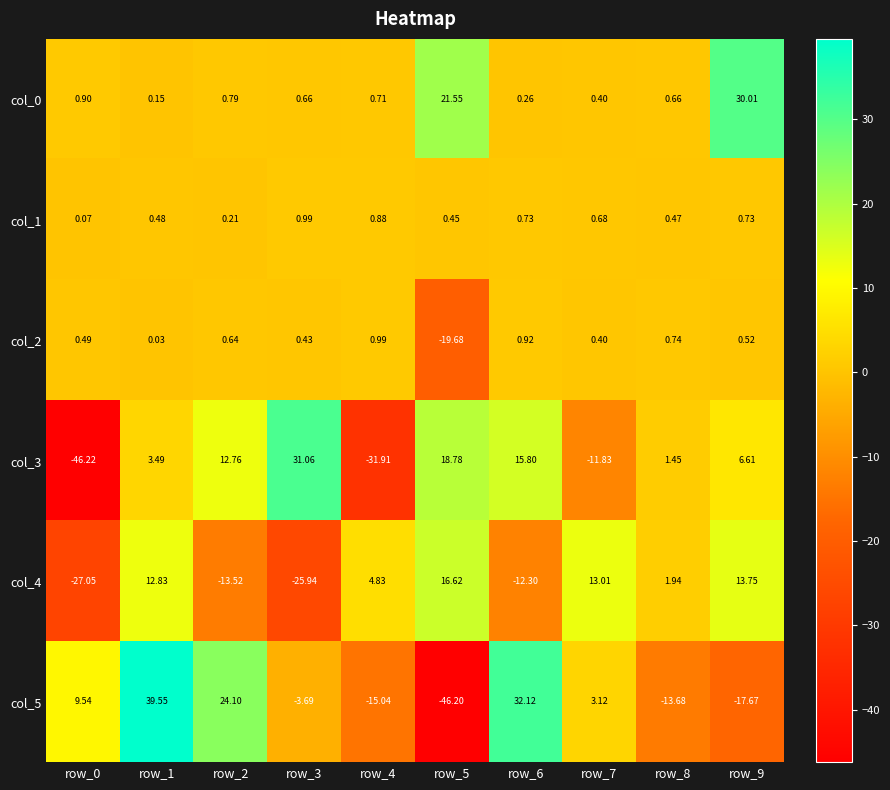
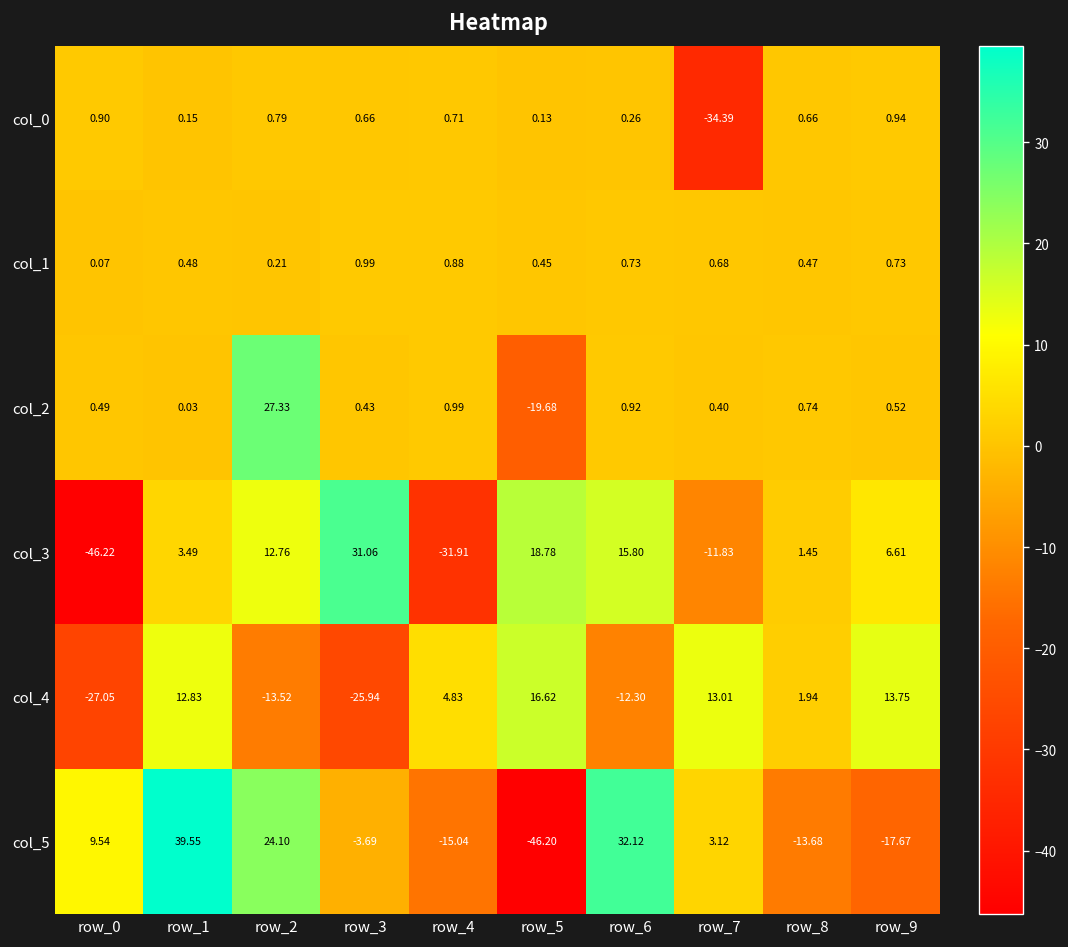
col_0, row_5: 21.55 -> 0.13
col_0, row_7: 0.40 -> -34.39
col_0, row_9: 30.01 -> 0.94
col_2, row_2: 0.64 -> 27.33
